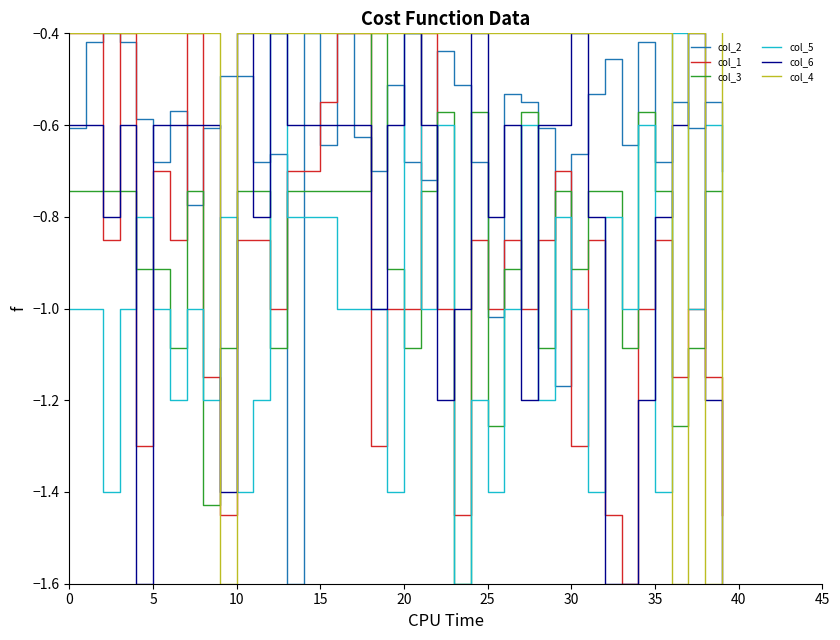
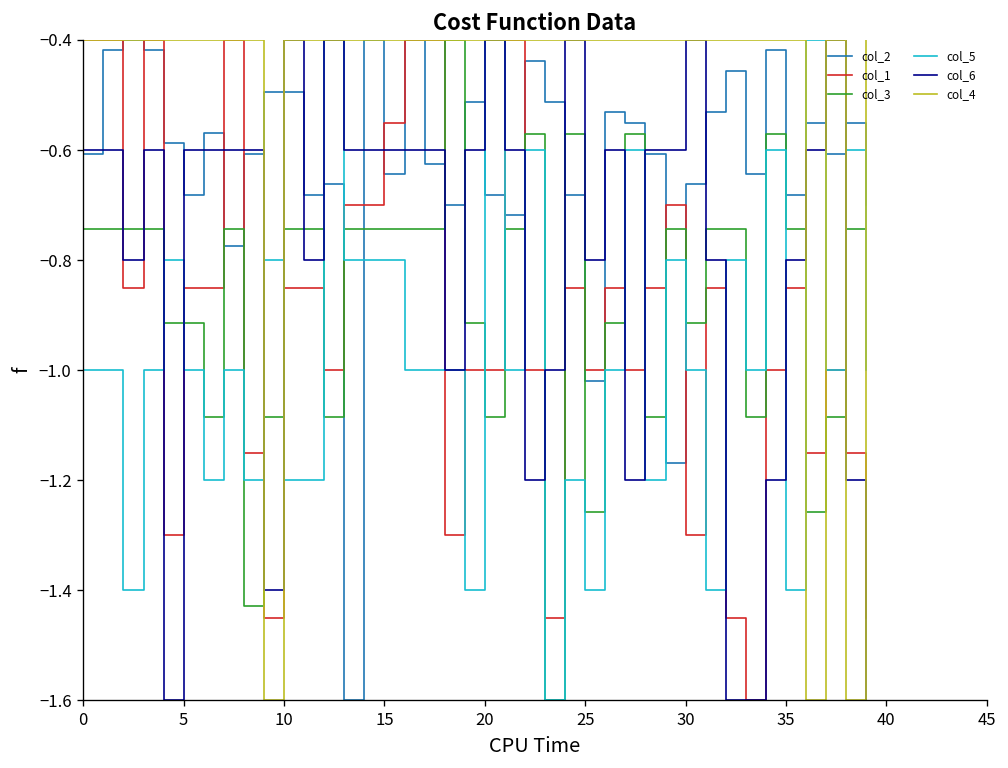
col_1, 5: -0.70 -> -0.85
col_5, 10: -1.40 -> -1.20
